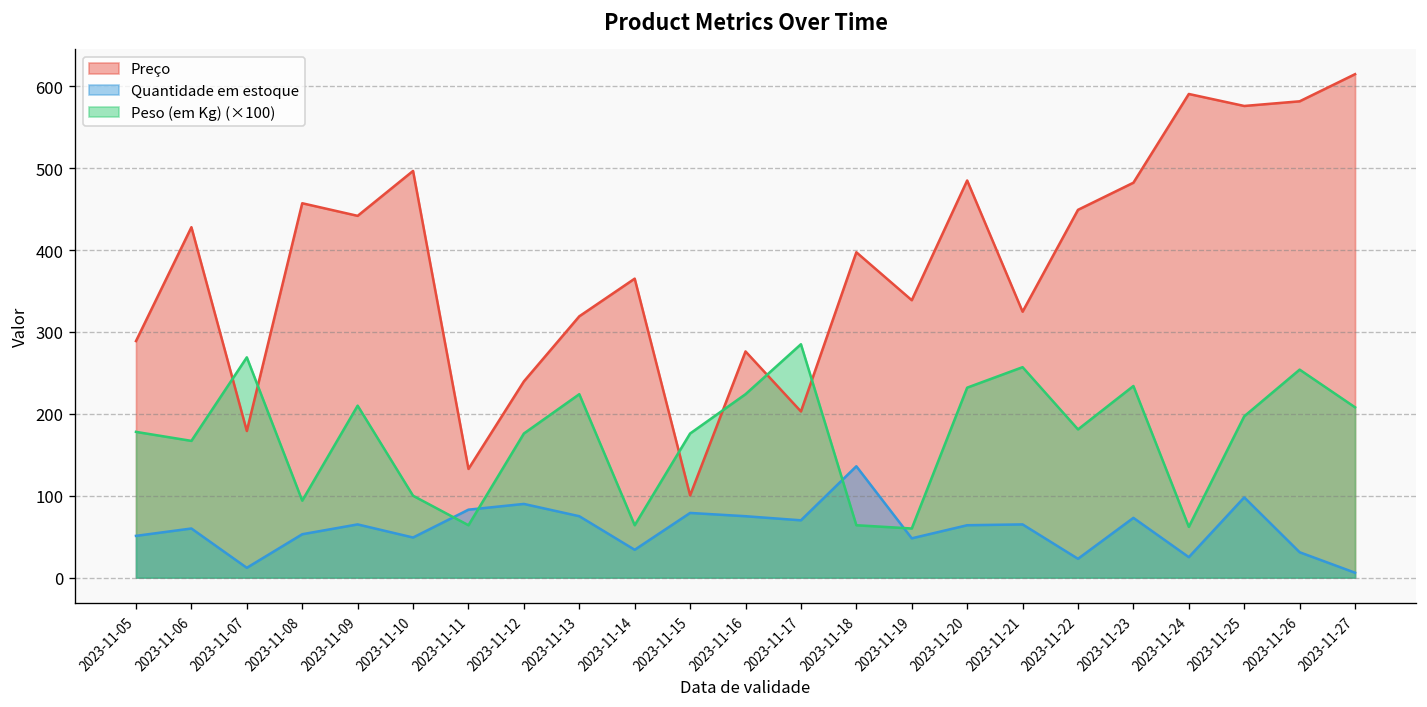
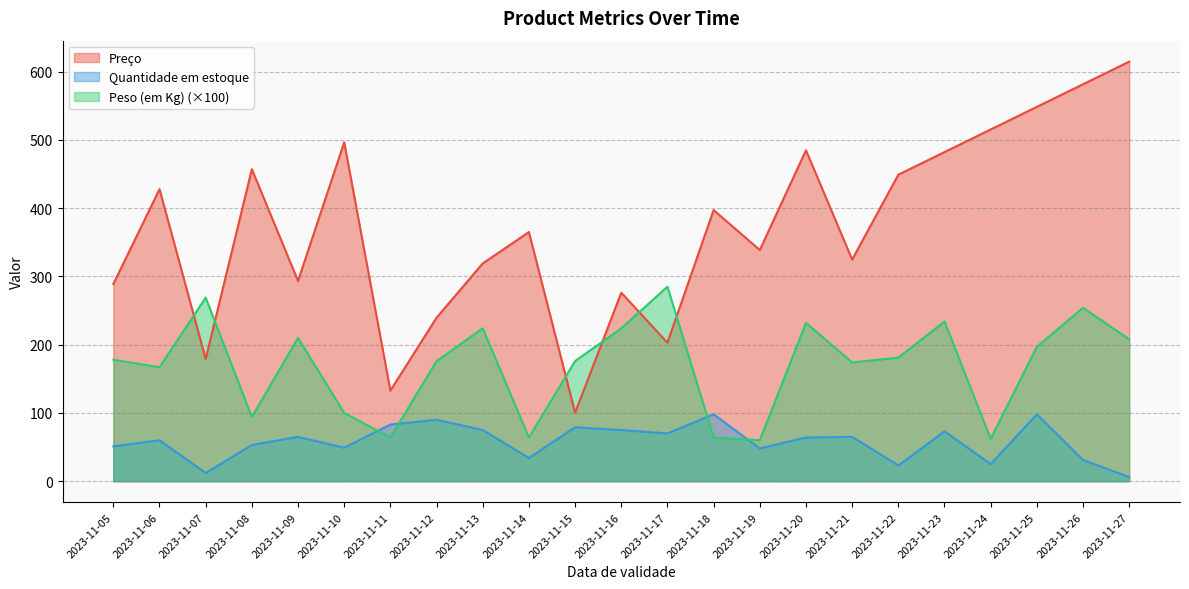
Preço, 2023-11-09: 440 -> 290
Quantidade em estoque, 2023-11-18: 140 -> 100
Peso (em Kg) (×100), 2023-11-21: 260 -> 170
Preço, 2023-11-24: 590 -> 520
Preço, 2023-11-25: 580 -> 550
